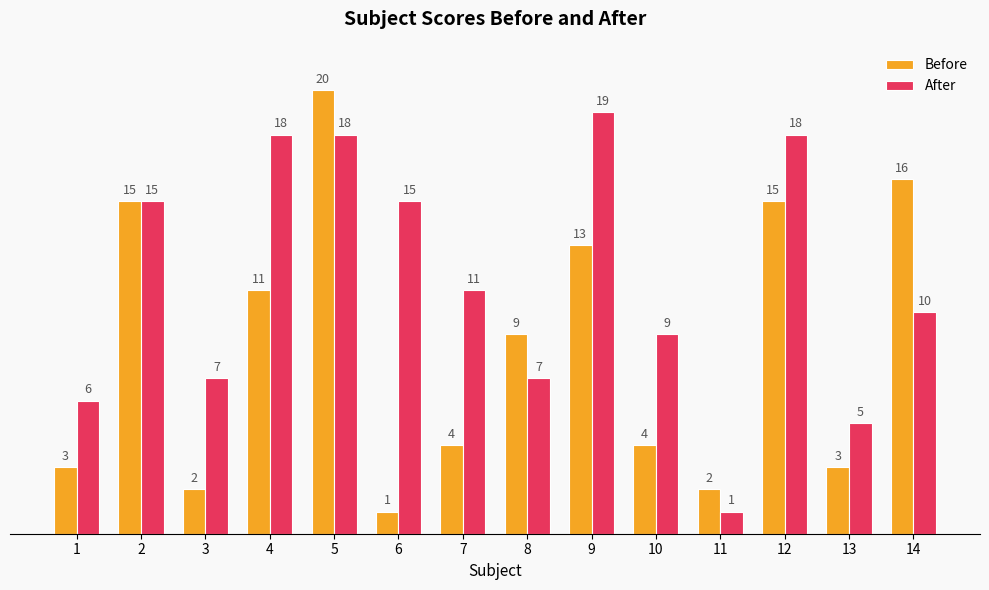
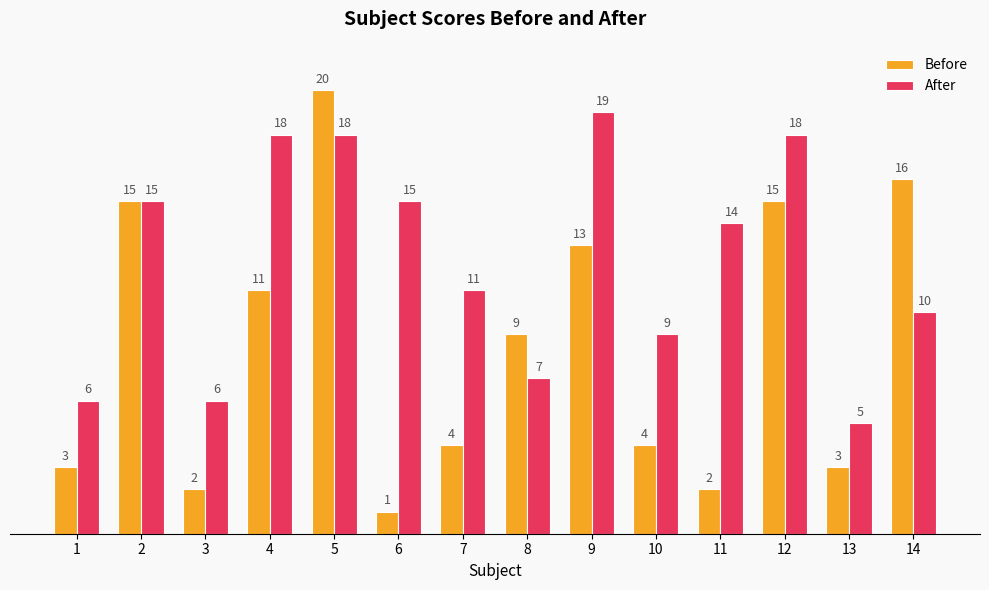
After, 3: 7 -> 6
After, 11: 1 -> 14
